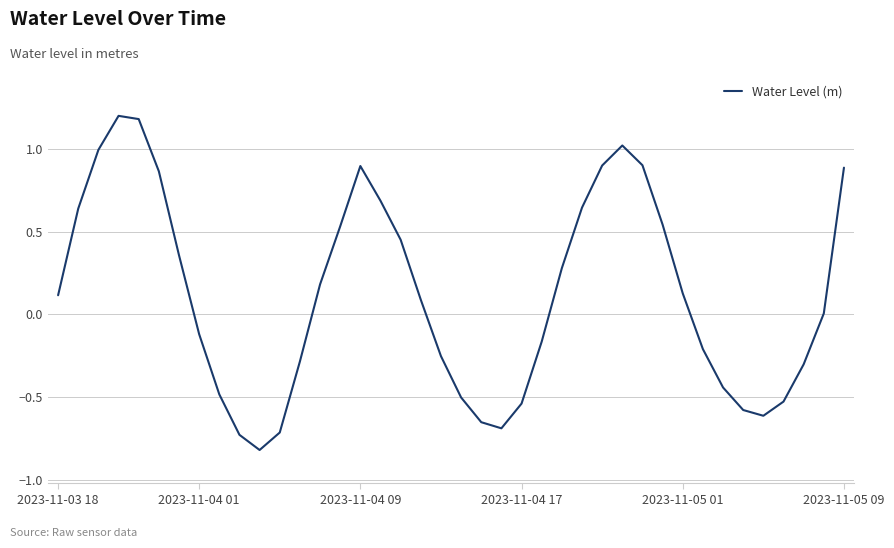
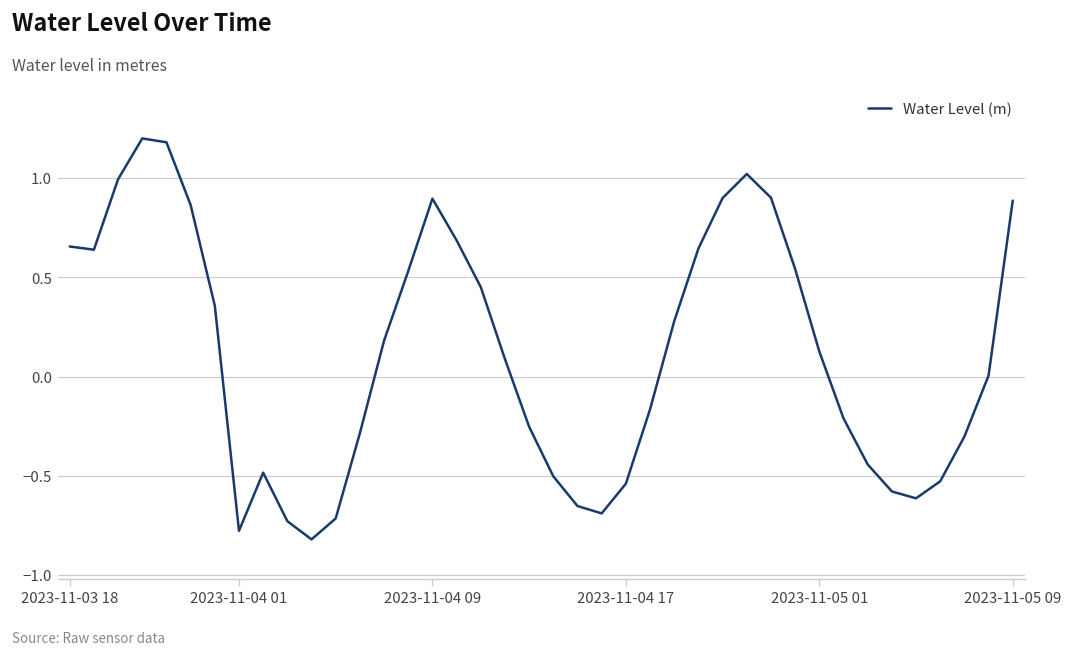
2023-11-03 18: 0.12 -> 0.66
2023-11-04 01: -0.12 -> -0.78
